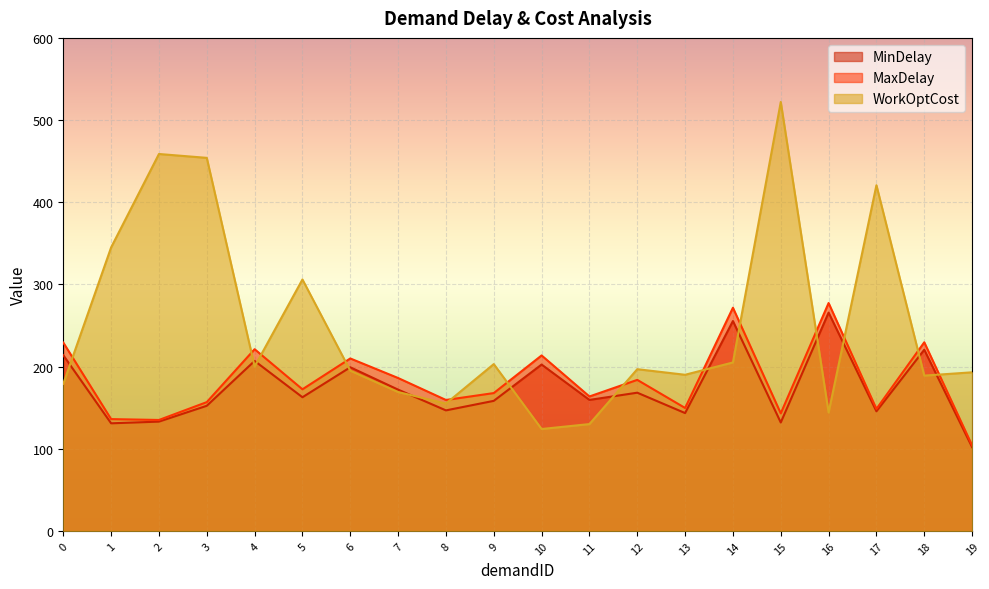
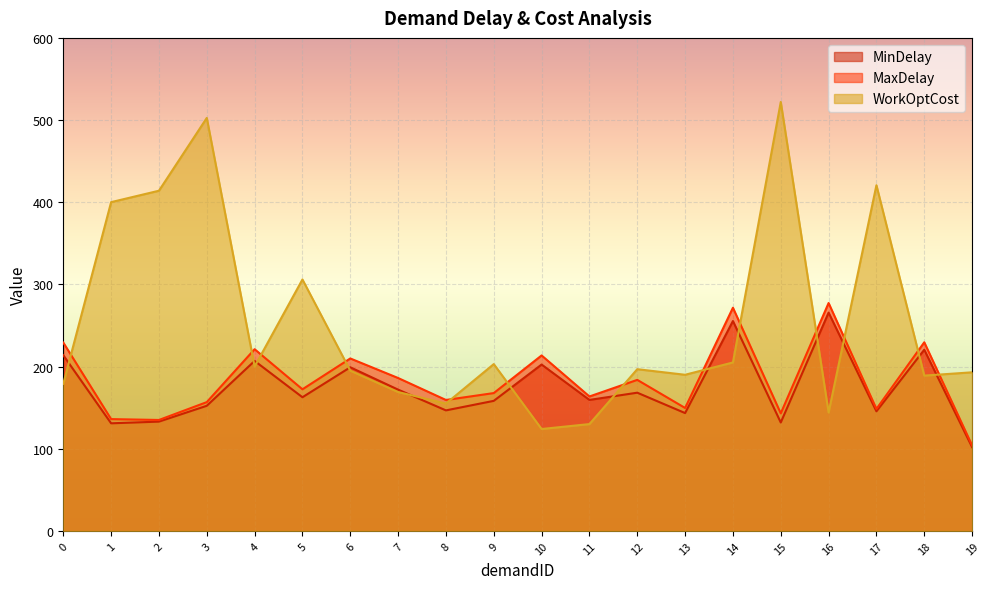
WorkOptCost, 1: 350 -> 400
WorkOptCost, 2: 460 -> 410
WorkOptCost, 3: 450 -> 500
